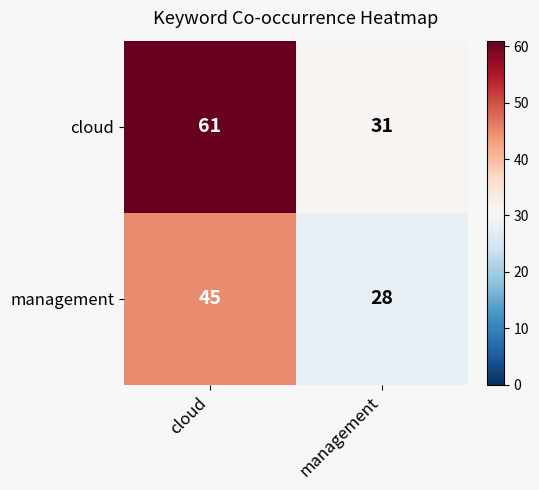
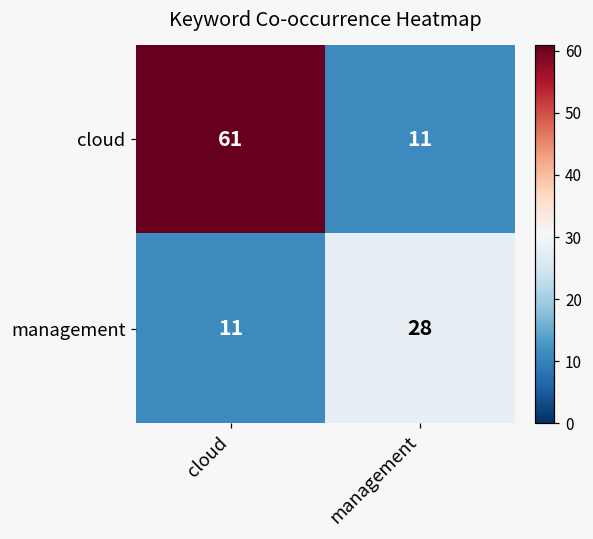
cloud, management: 31 -> 11
management, cloud: 45 -> 11
